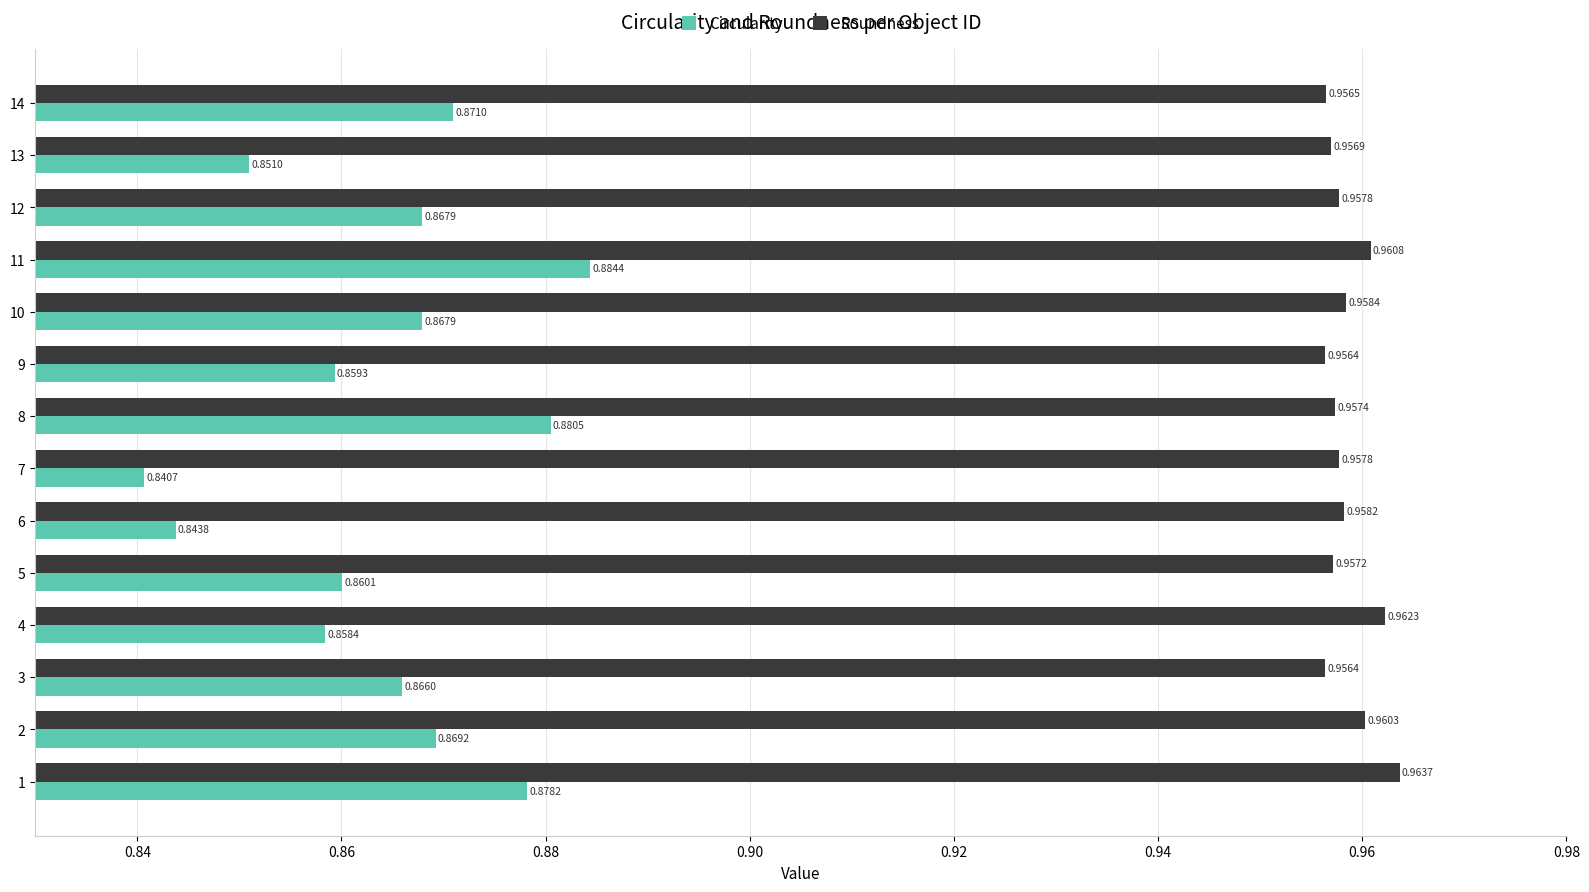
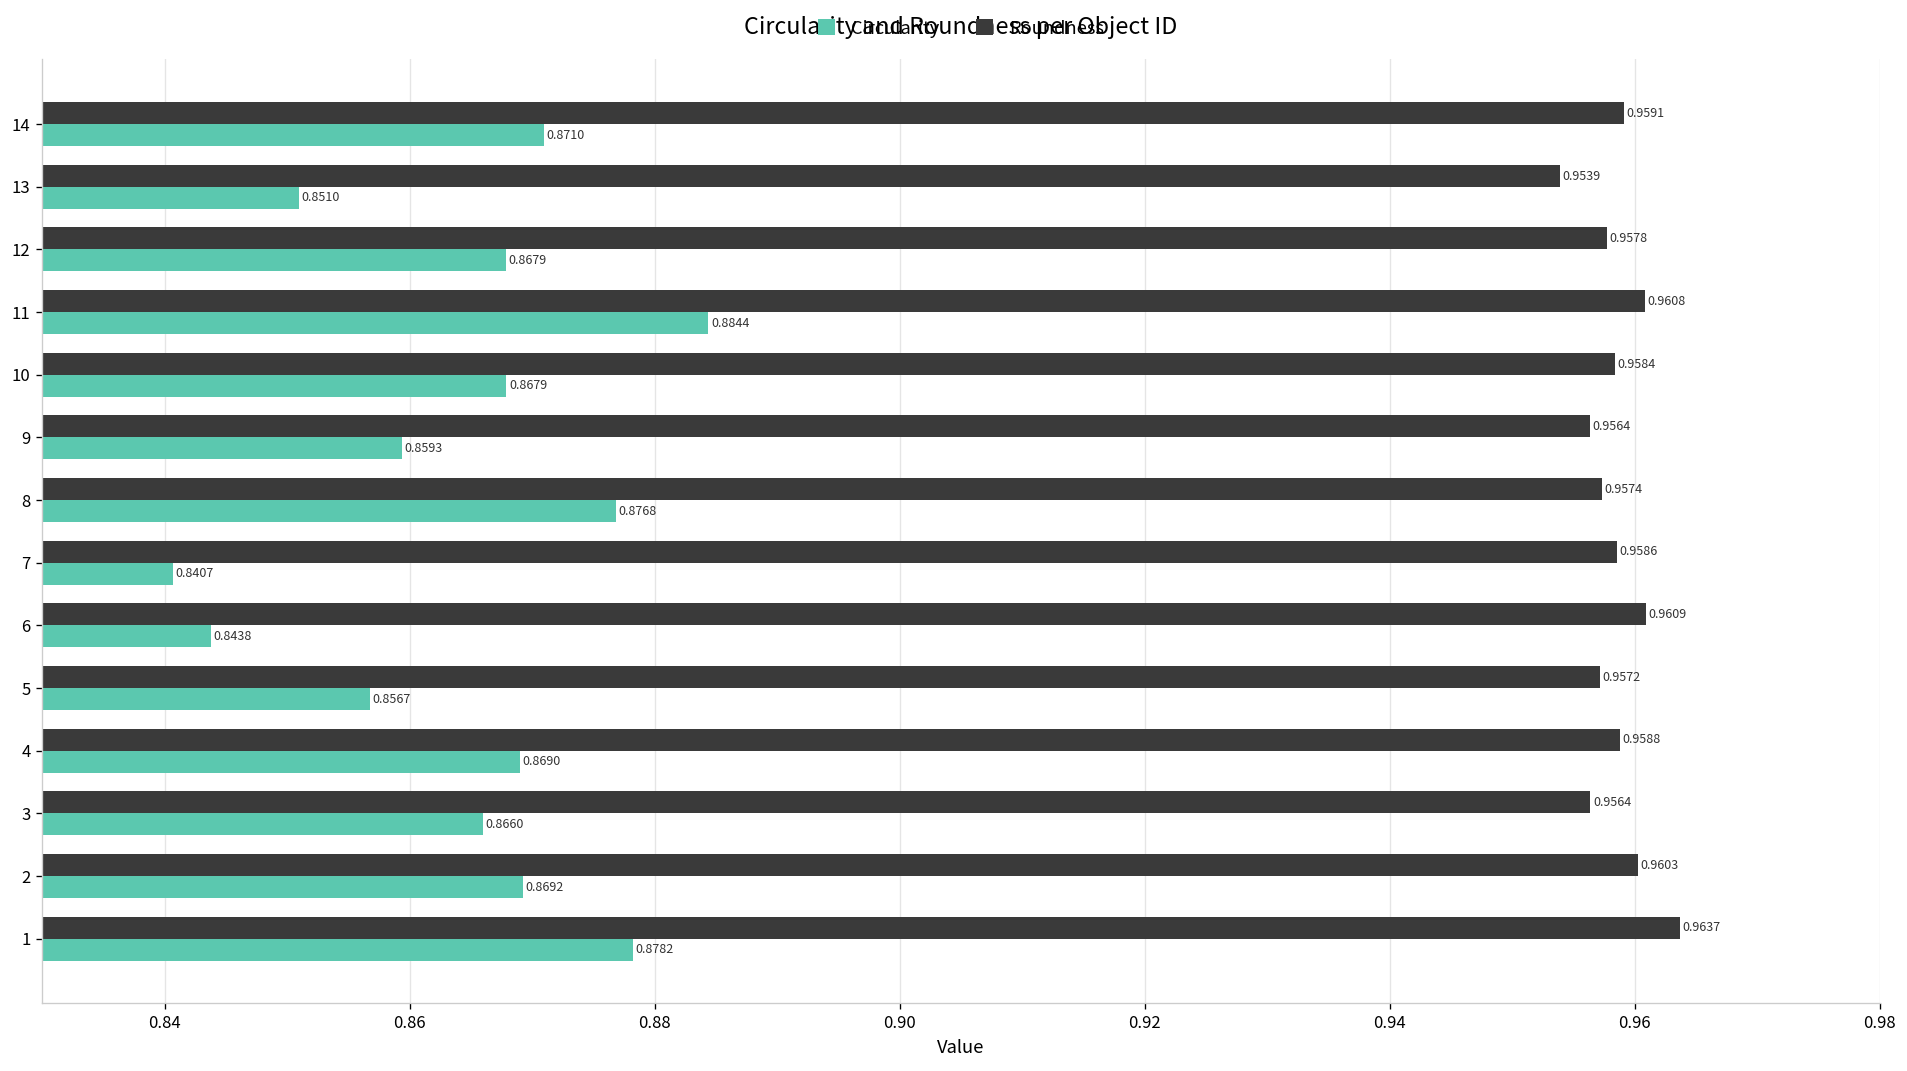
Roundness, 14: 0.9565 -> 0.9591
Roundness, 13: 0.9569 -> 0.9539
Circularity, 8: 0.8805 -> 0.8768
Roundness, 7: 0.9578 -> 0.9586
Roundness, 6: 0.9582 -> 0.9609
Circularity, 5: 0.8601 -> 0.8567
Roundness, 4: 0.9623 -> 0.9588
Circularity, 4: 0.8584 -> 0.8690
